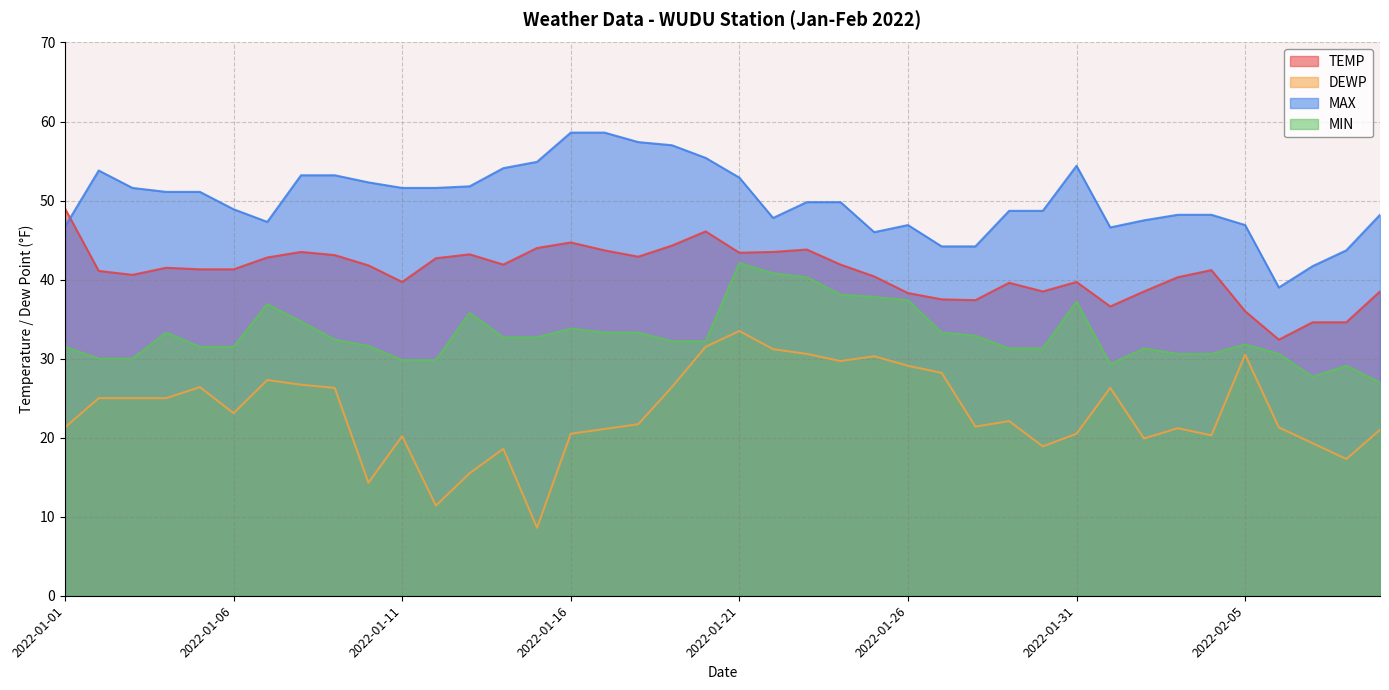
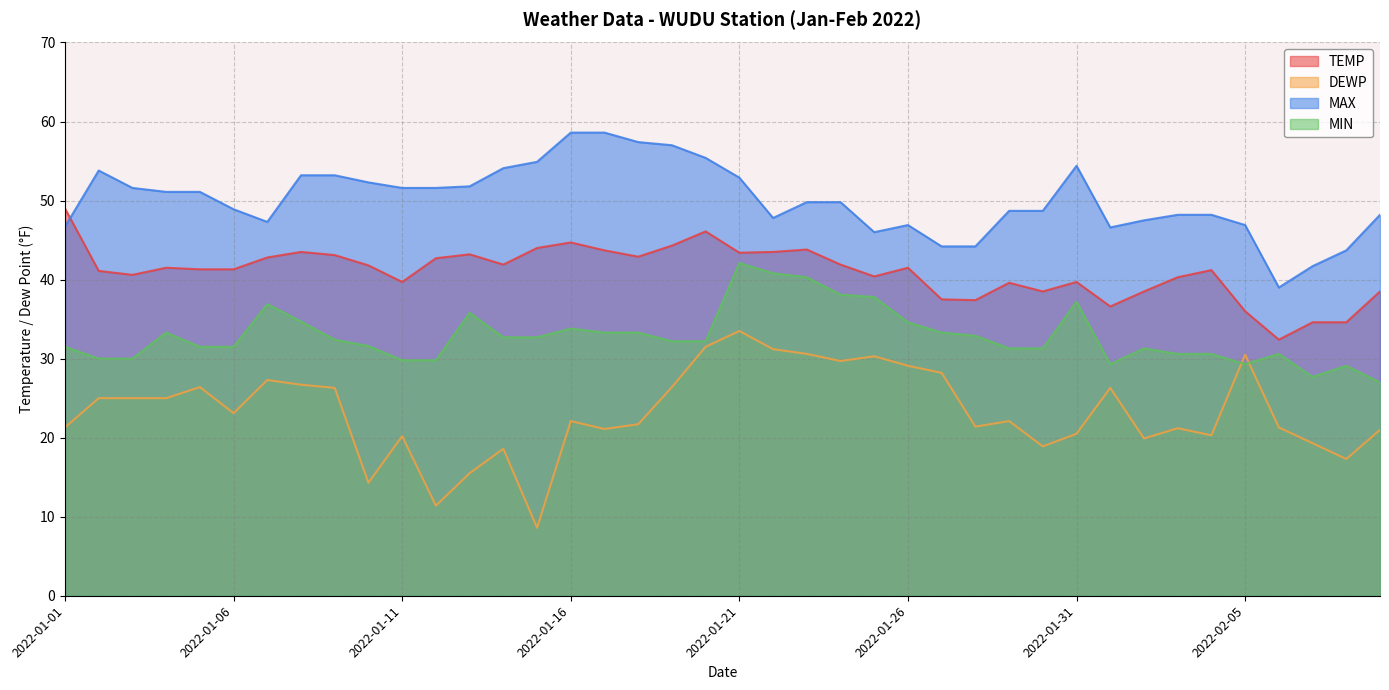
DEWP, 2022-01-16: 21 -> 22
TEMP, 2022-01-26: 38 -> 42
MIN, 2022-01-26: 37 -> 35
MIN, 2022-02-05: 32 -> 29
